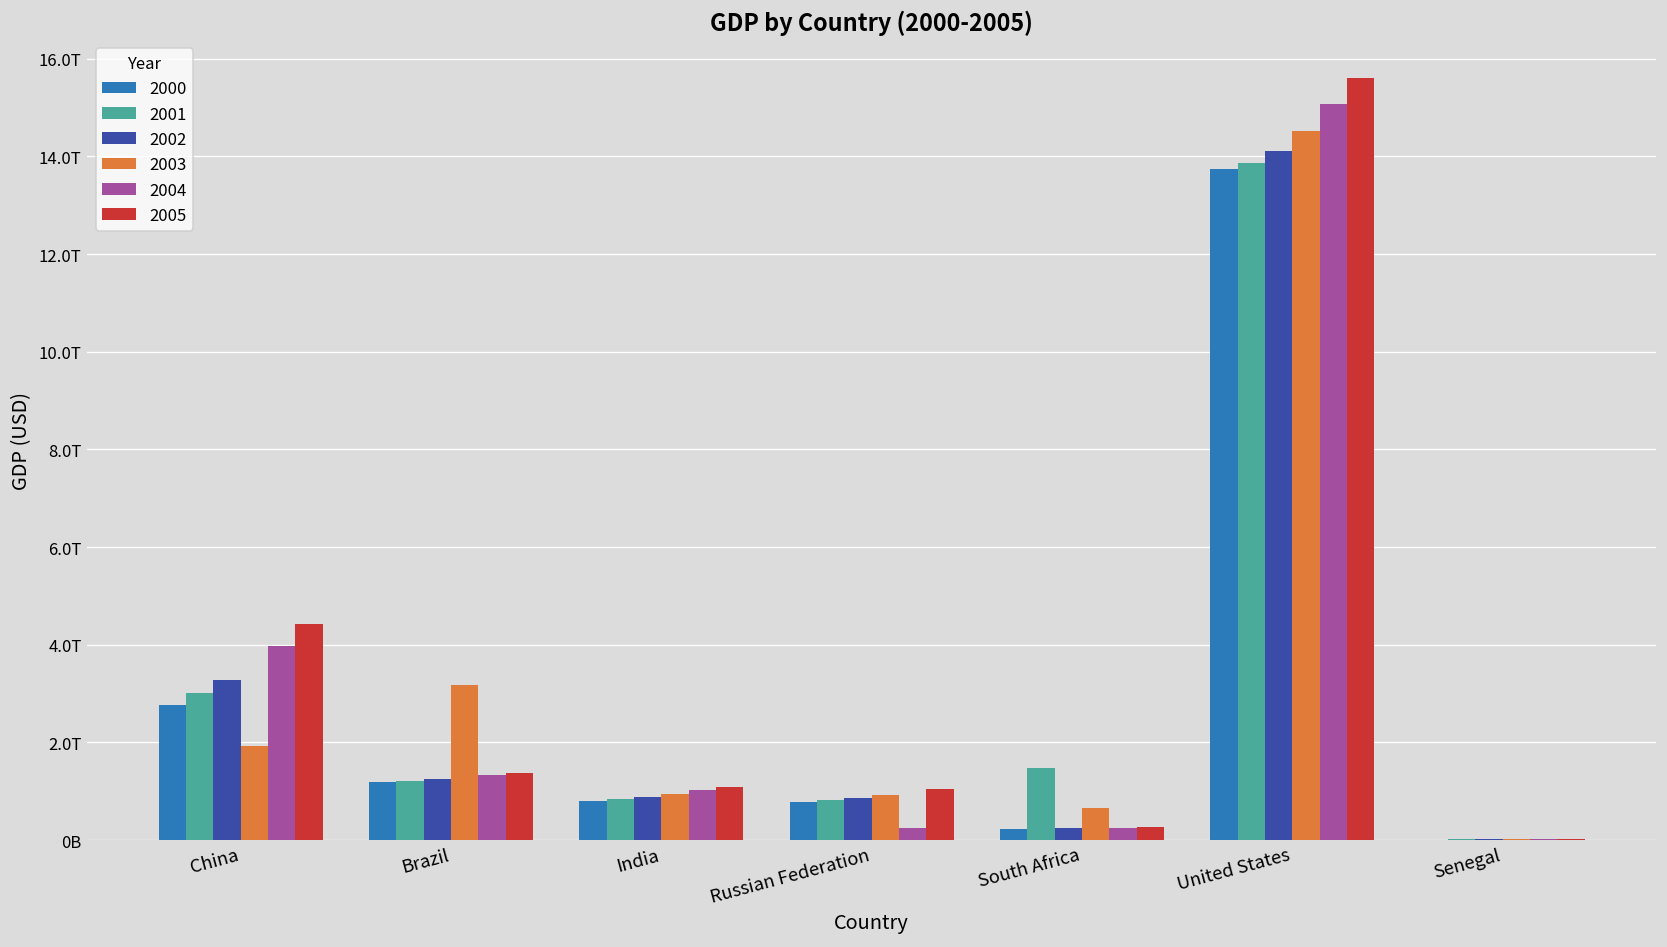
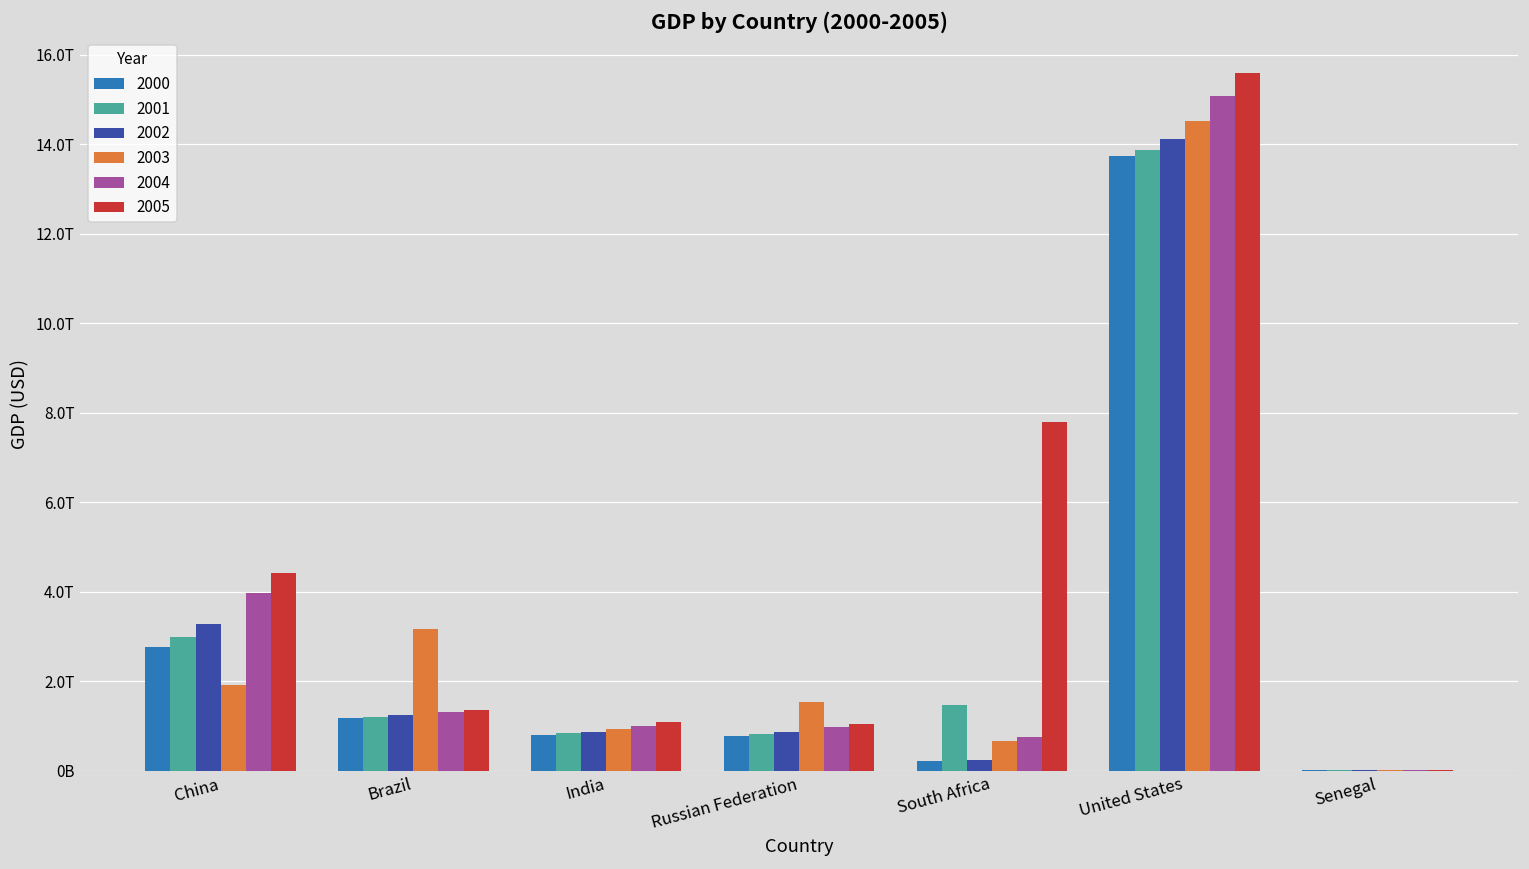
2003, Russian Federation: 0.9T -> 1.5T
2004, Russian Federation: 0.2T -> 1.0T
2004, South Africa: 0.3T -> 0.8T
2005, South Africa: 0.3T -> 7.8T
